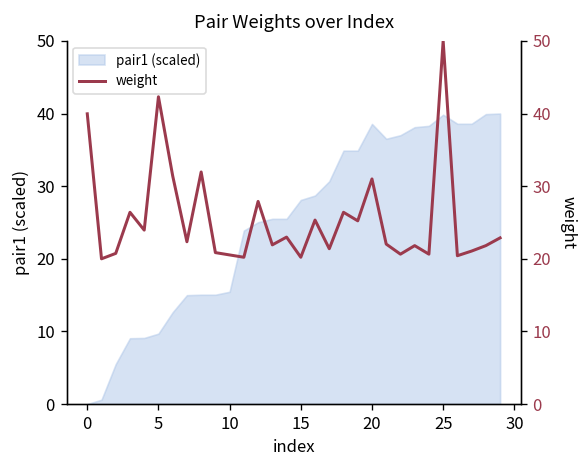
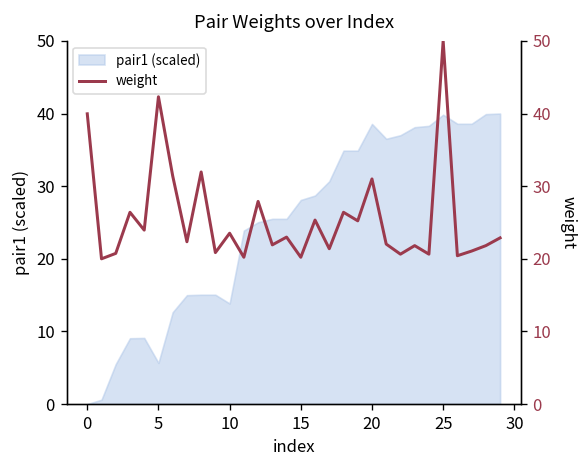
pair1 (scaled), 5: 10 -> 6
pair1 (scaled), 10: 15 -> 14
weight, 10: 21 -> 24
